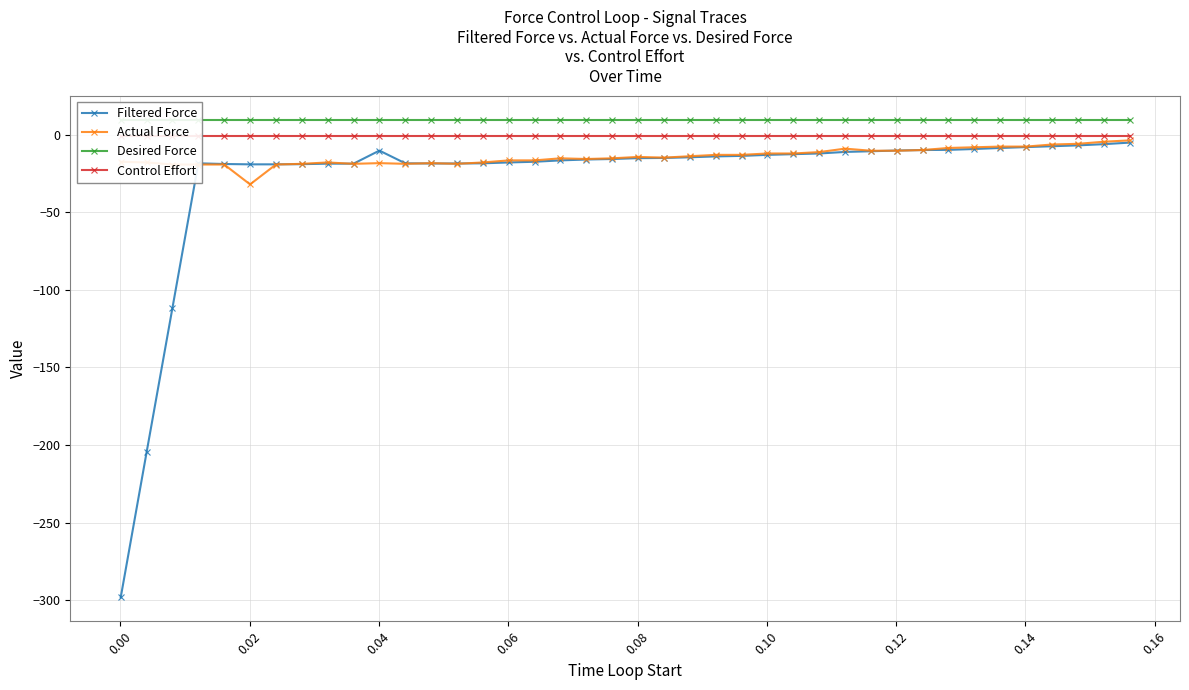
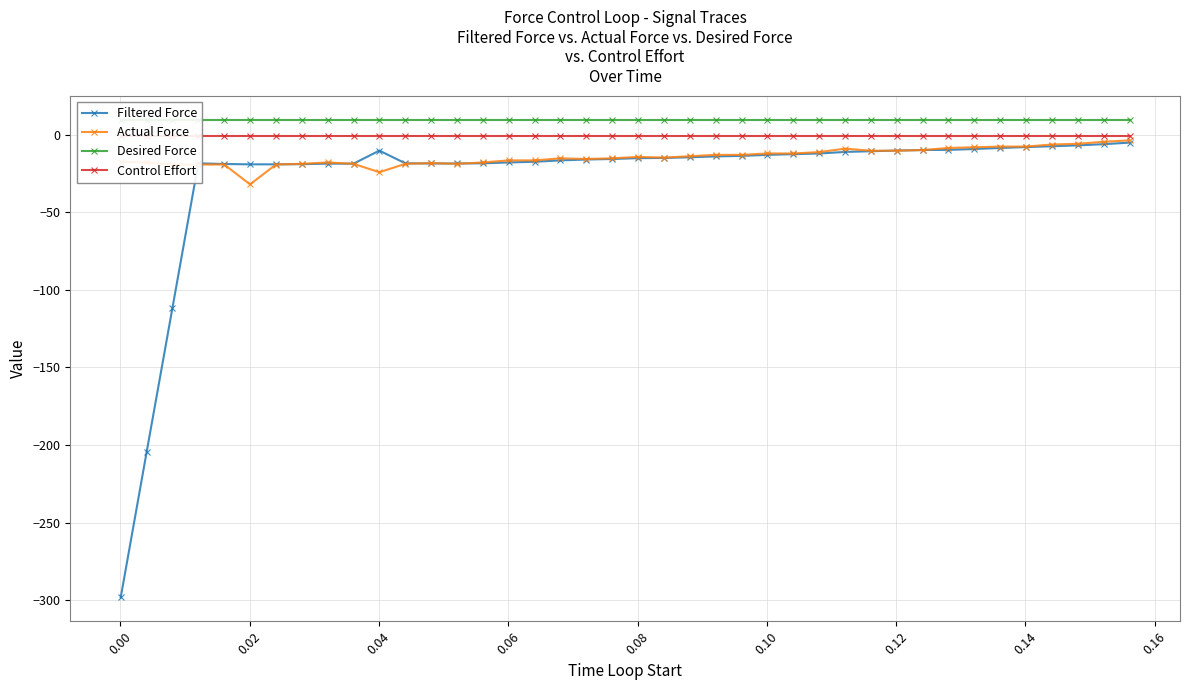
Actual Force, 0.04: -18 -> -24
